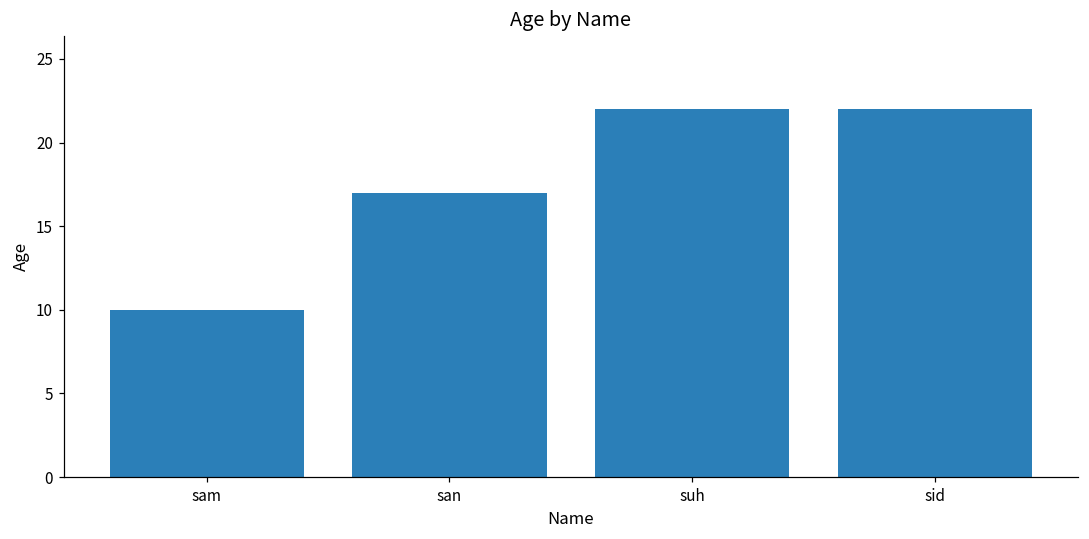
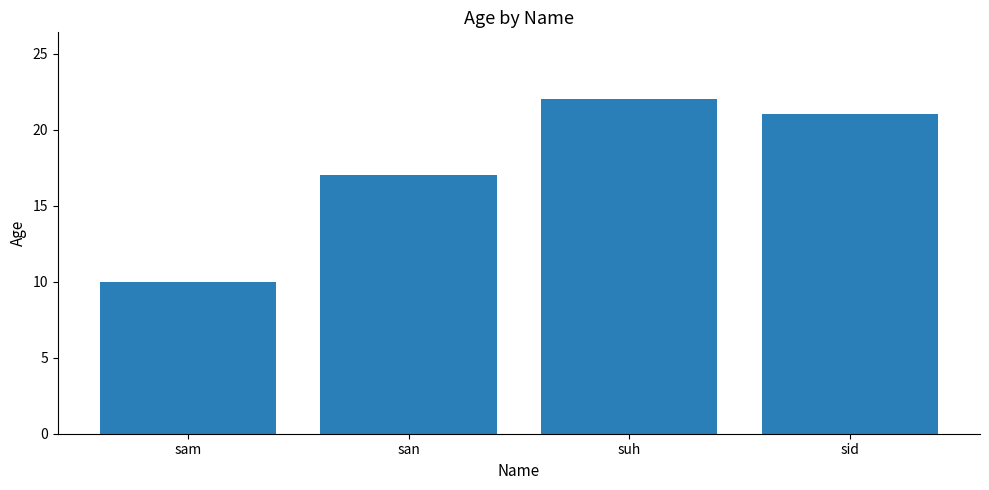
sid: 22 -> 21
